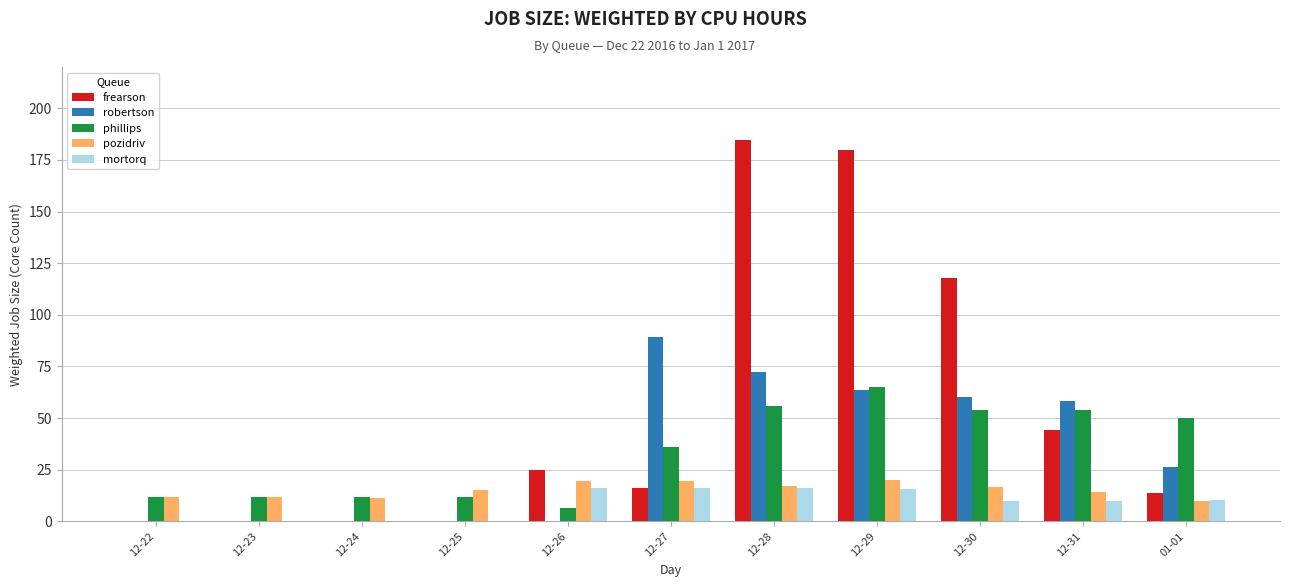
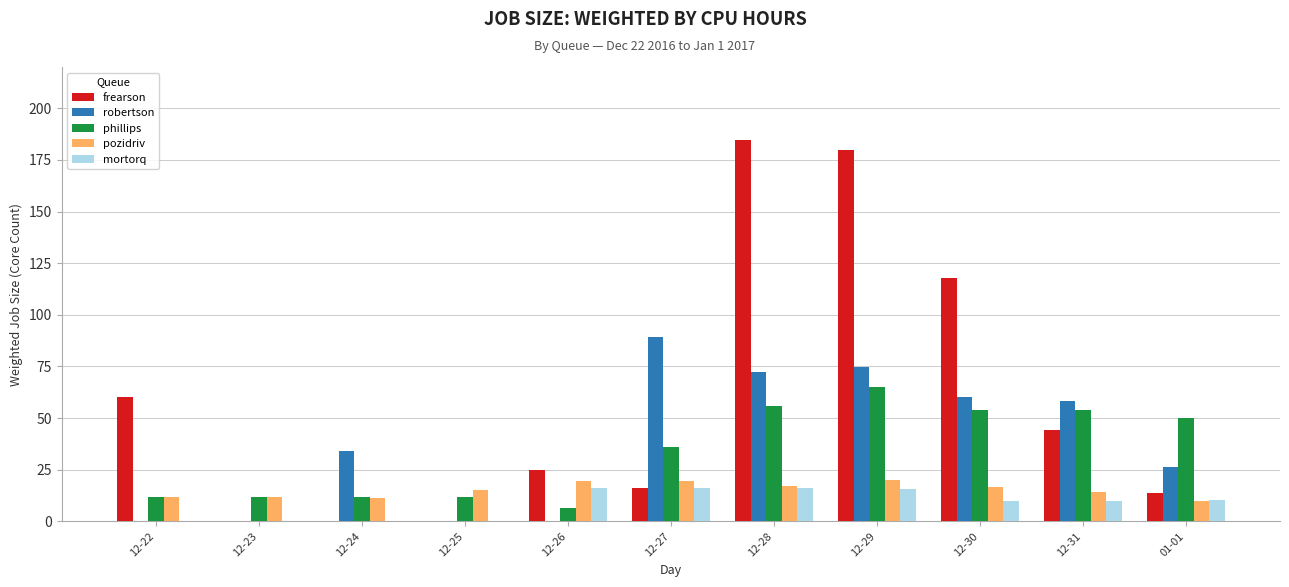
frearson, 12-22: 0 -> 60
robertson, 12-24: 0 -> 34
robertson, 12-29: 63 -> 75
